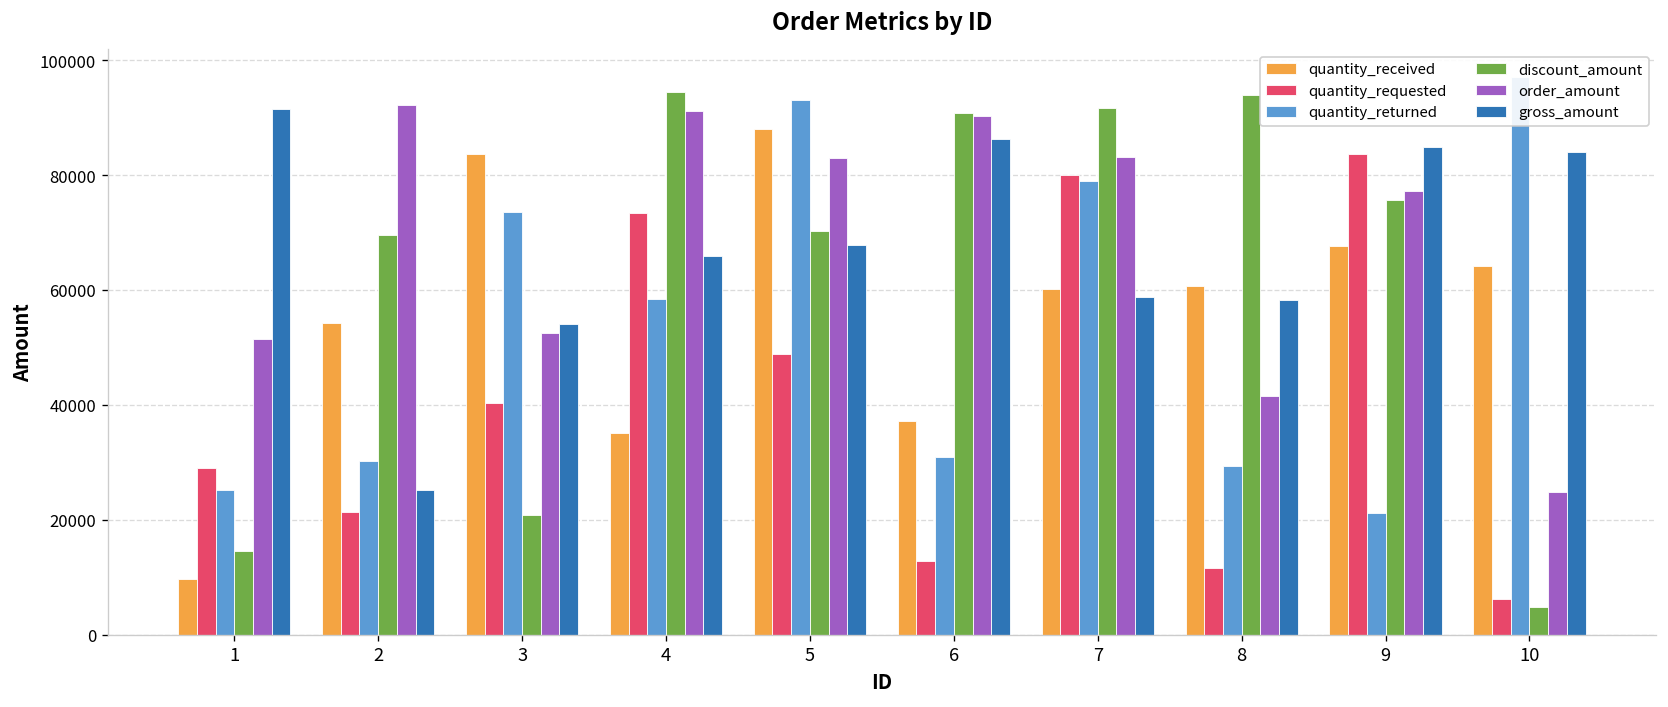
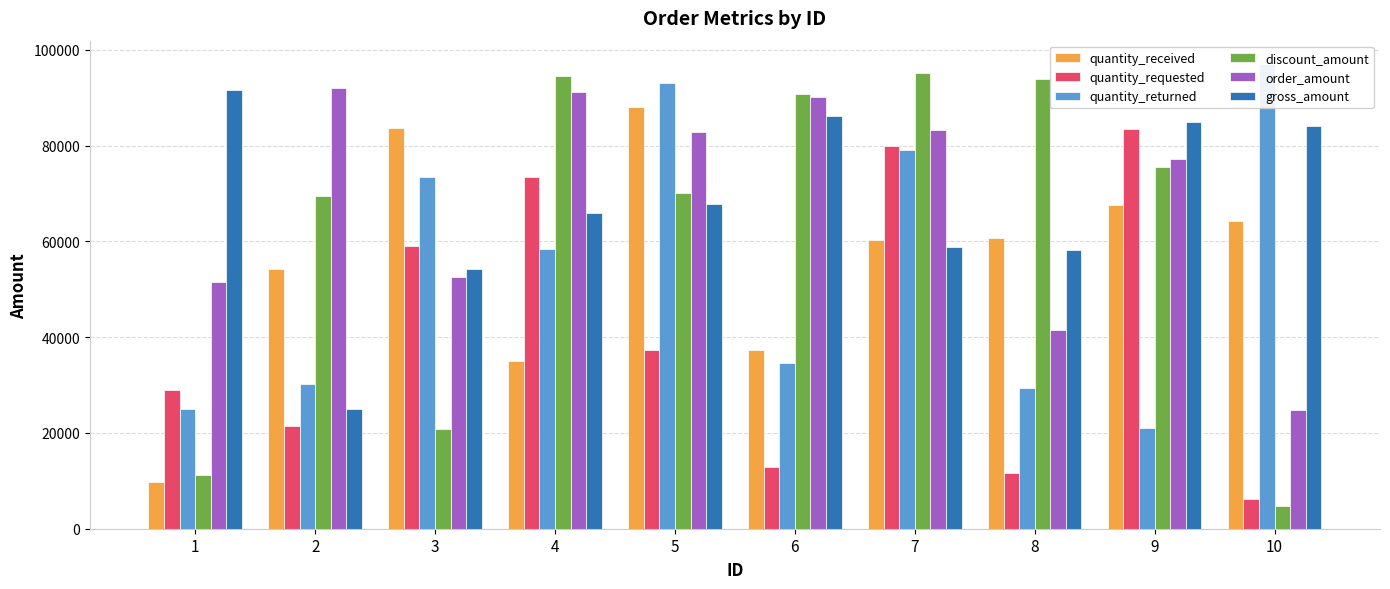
discount_amount, 1: 14000 -> 11000
quantity_requested, 3: 40000 -> 59000
quantity_requested, 5: 49000 -> 37000
quantity_returned, 6: 31000 -> 35000
discount_amount, 7: 92000 -> 95000
